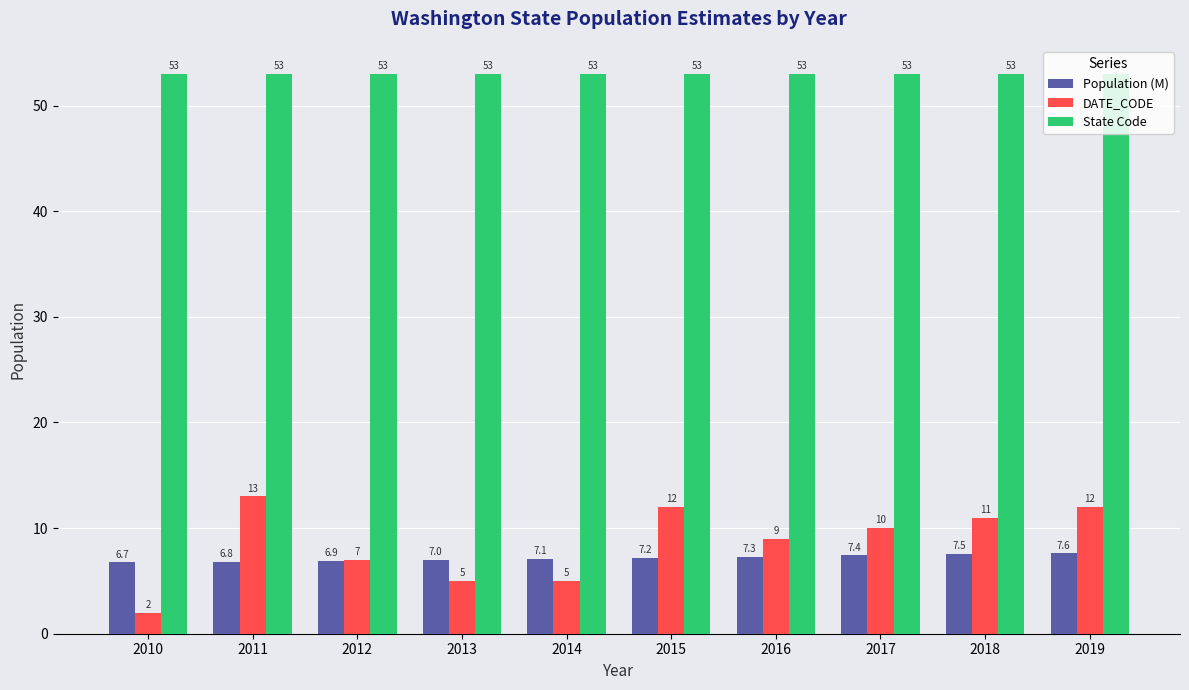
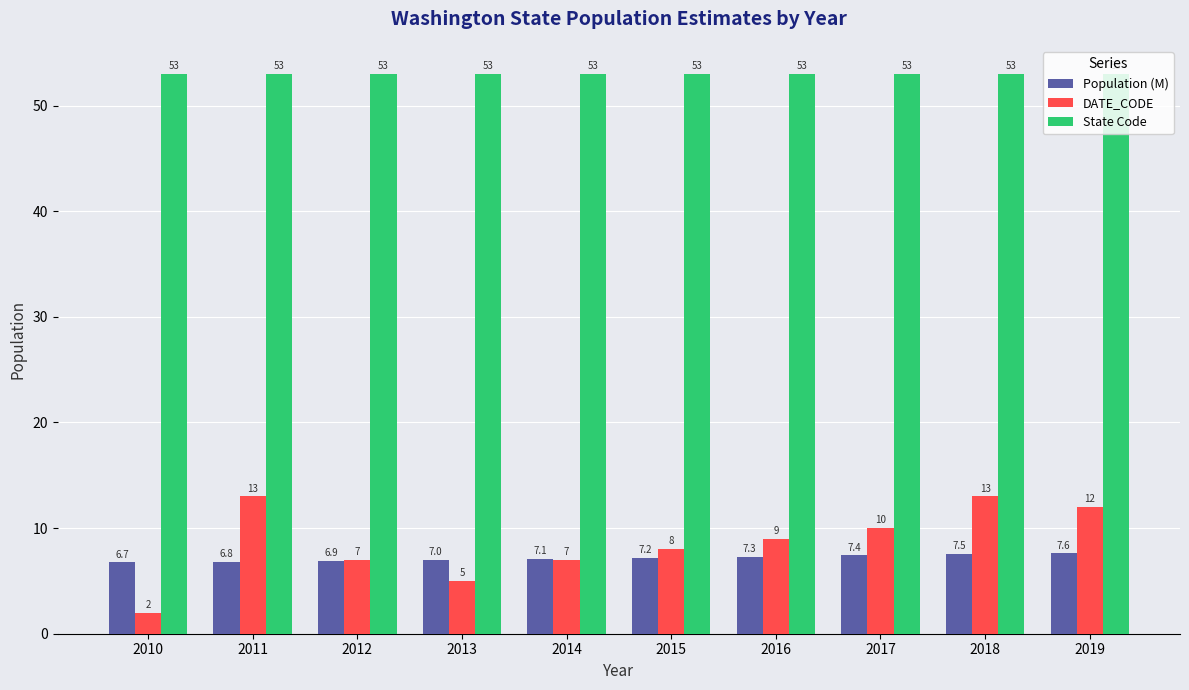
DATE_CODE, 2014: 5 -> 7
DATE_CODE, 2015: 12 -> 8
DATE_CODE, 2018: 11 -> 13
